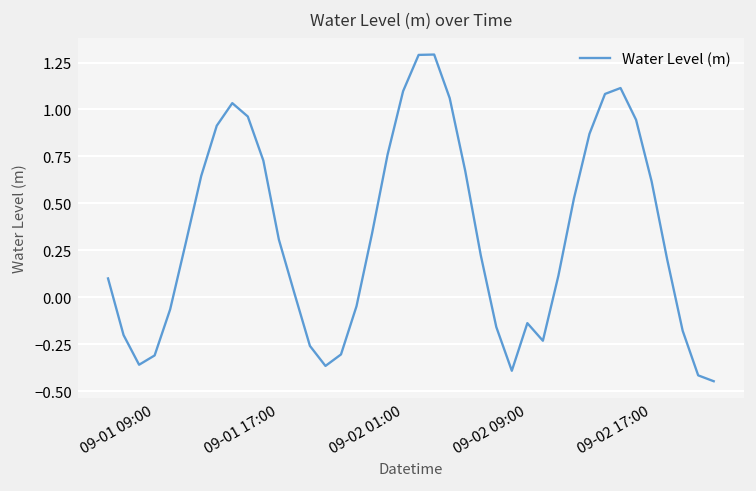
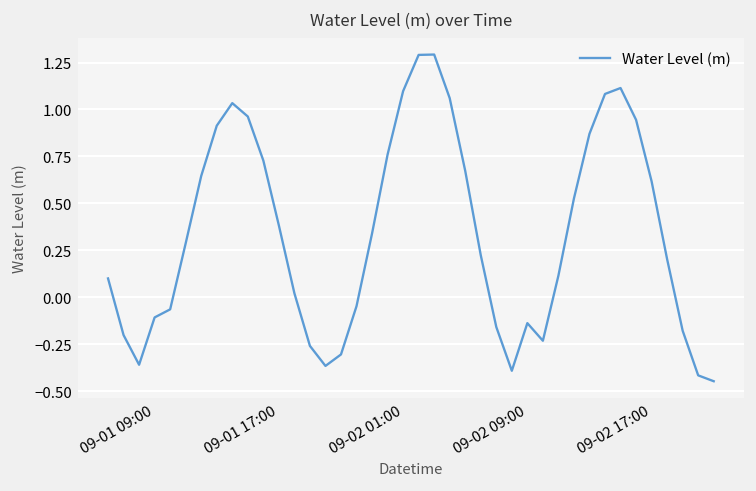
09-01 09:00: -0.31 -> -0.11
09-01 17:00: 0.31 -> 0.38
